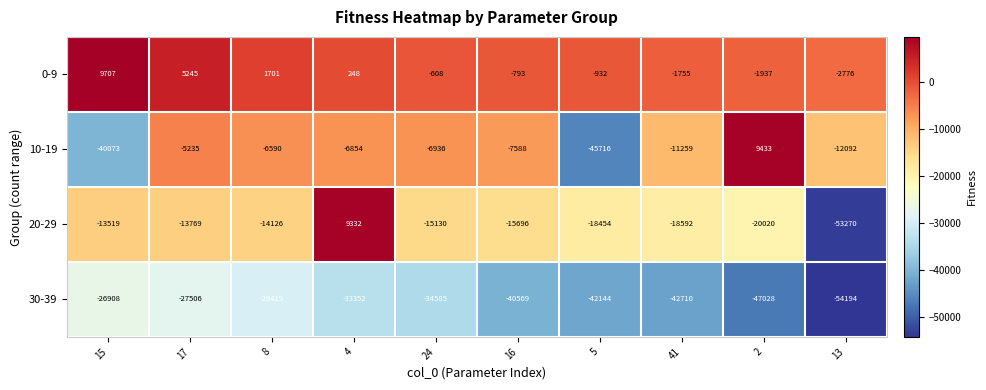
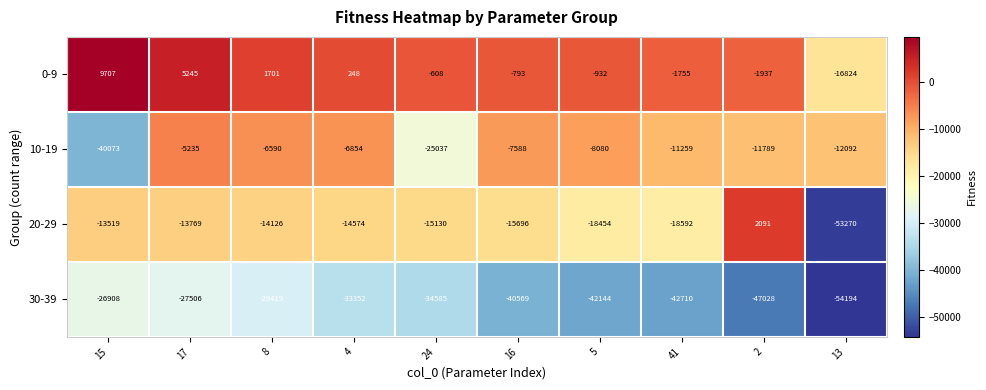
0-9, 13: -2776 -> -16824
10-19, 24: -6936 -> -25037
10-19, 5: -45716 -> -8080
10-19, 2: 9433 -> -11789
20-29, 4: 9332 -> -14574
20-29, 2: -20020 -> 2091
